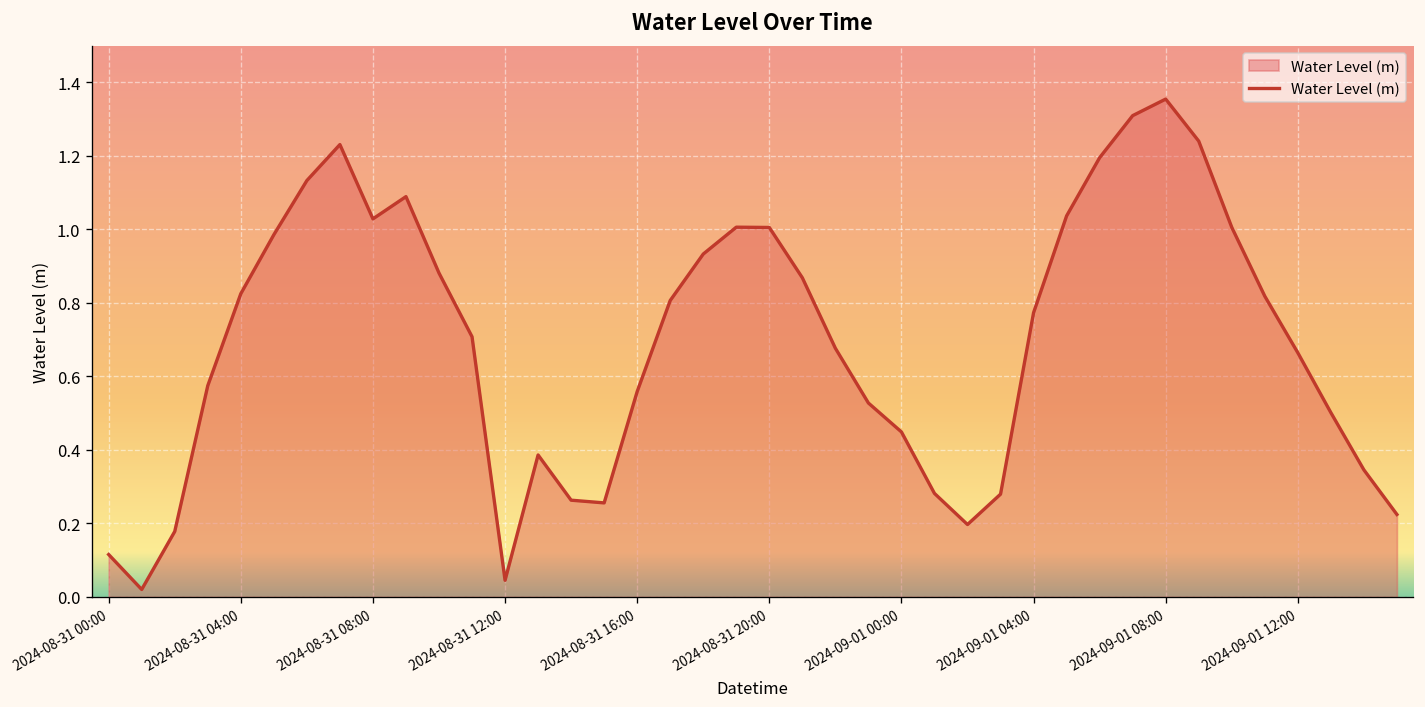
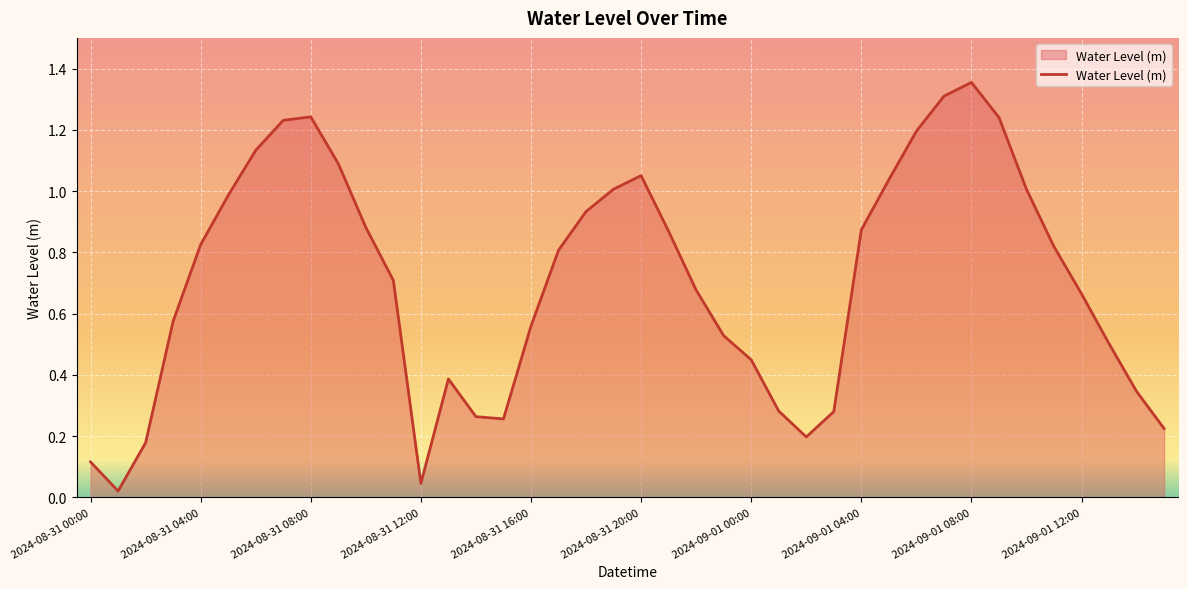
2024-08-31 08:00: 1.03 -> 1.24
2024-08-31 20:00: 1.01 -> 1.05
2024-09-01 04:00: 0.77 -> 0.87
